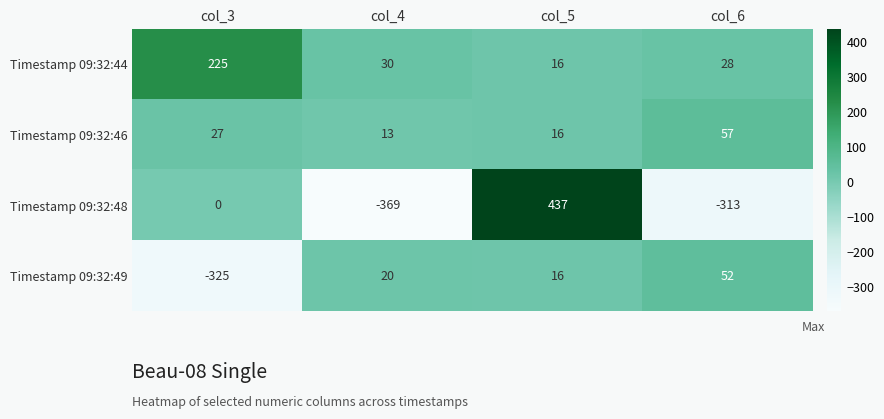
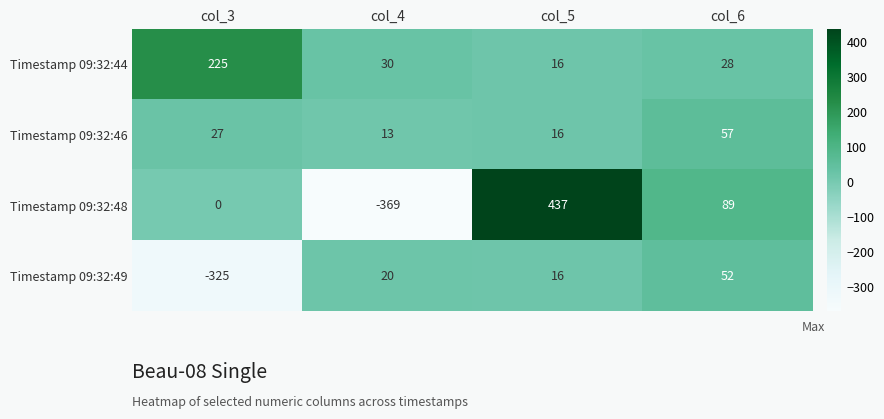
Timestamp 09:32:48, col_6: -313 -> 89
